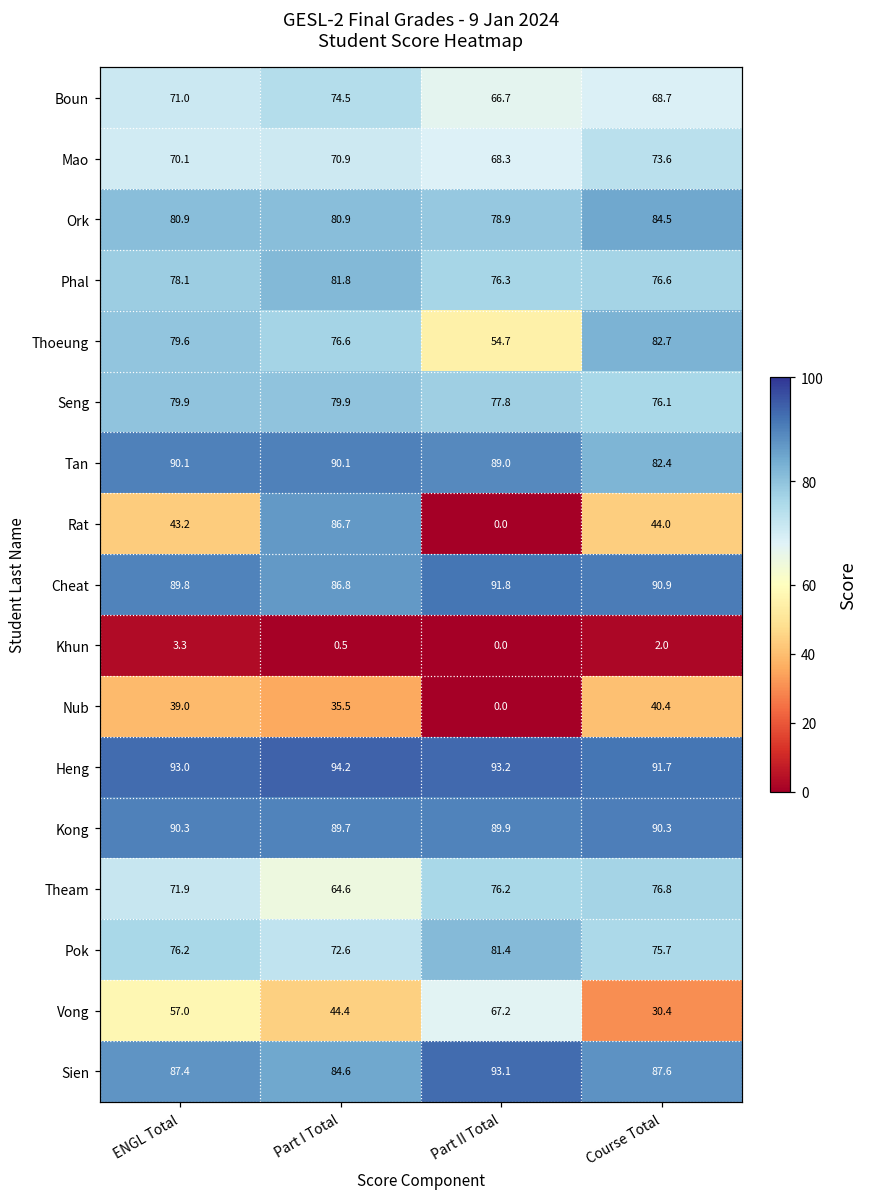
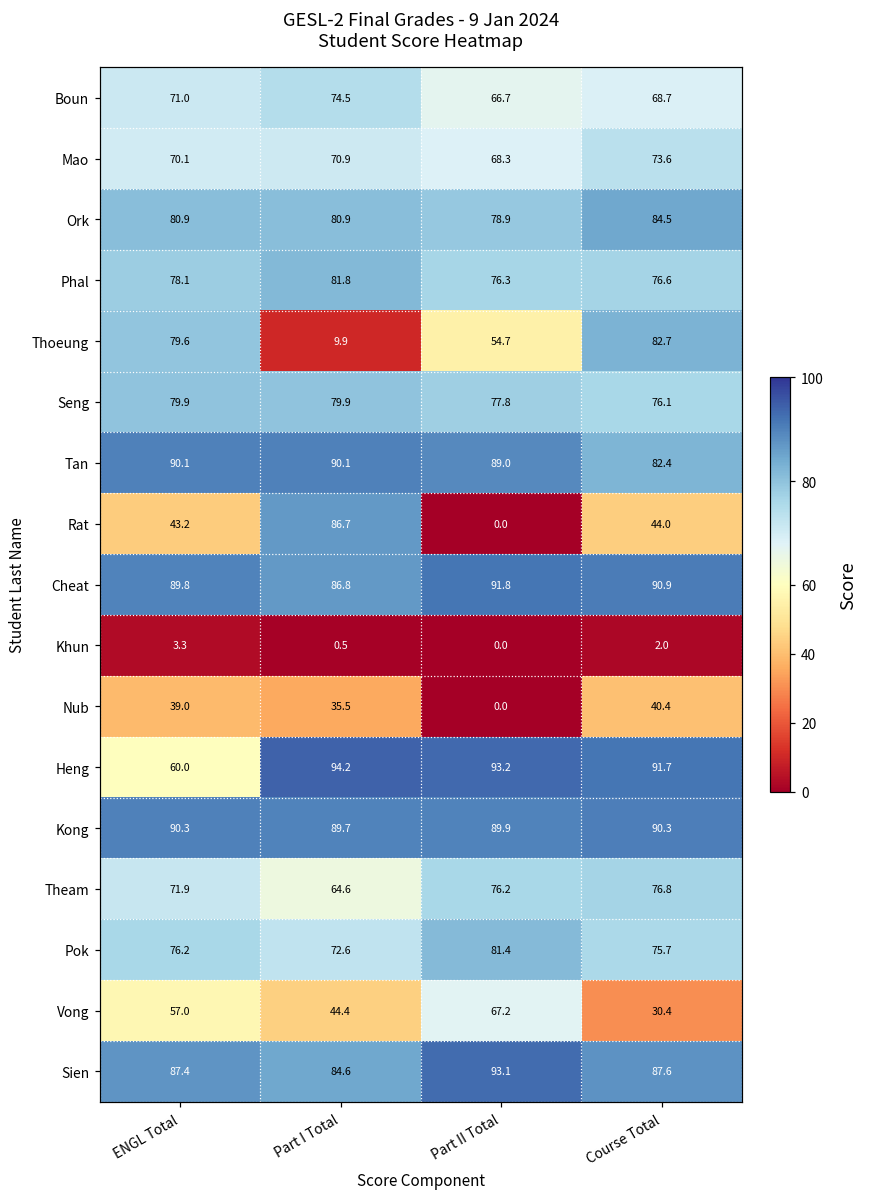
Thoeung, Part I Total: 76.6 -> 9.9
Heng, ENGL Total: 93.0 -> 60.0
